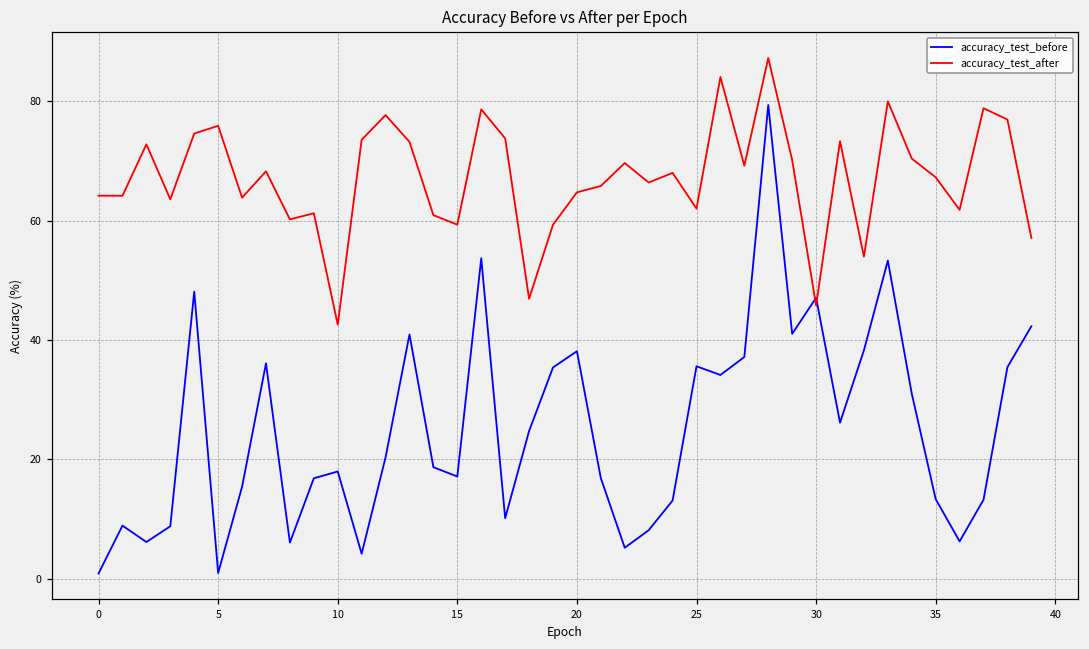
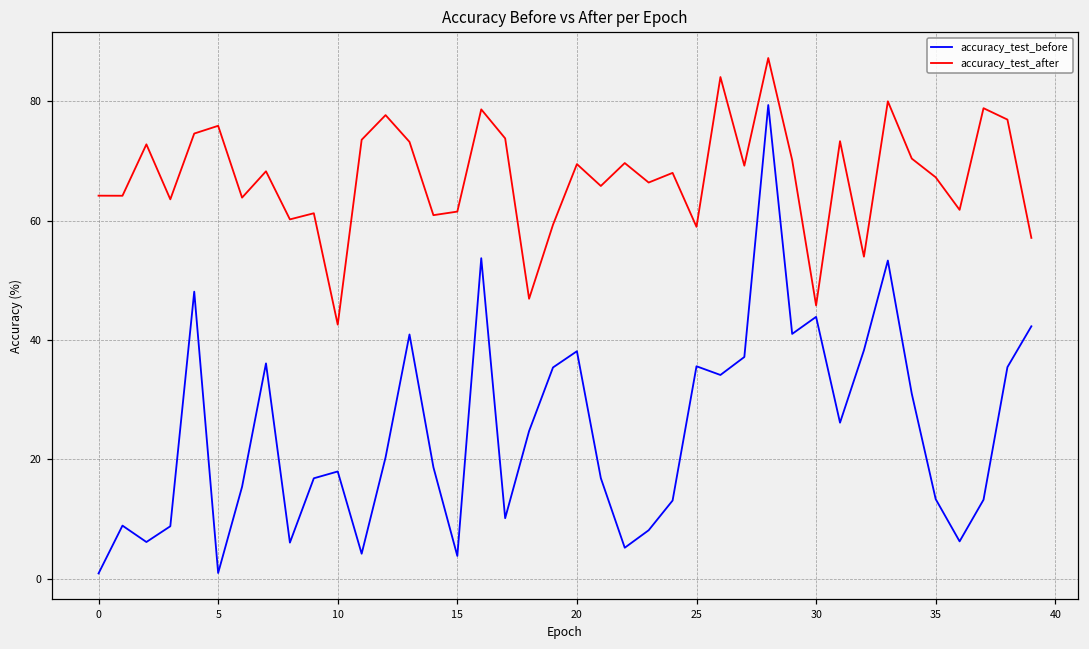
accuracy_test_before, 15: 17 -> 4
accuracy_test_after, 15: 59 -> 61
accuracy_test_after, 20: 65 -> 69
accuracy_test_after, 25: 62 -> 59
accuracy_test_before, 30: 47 -> 44
